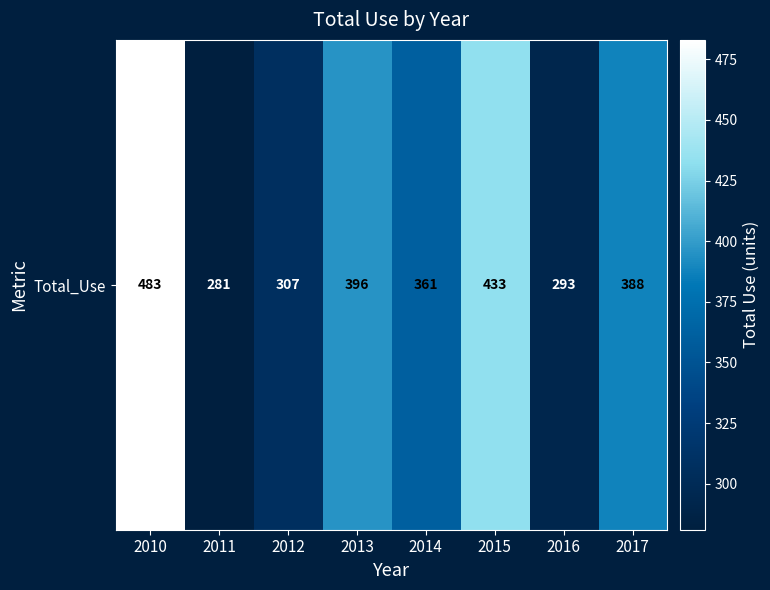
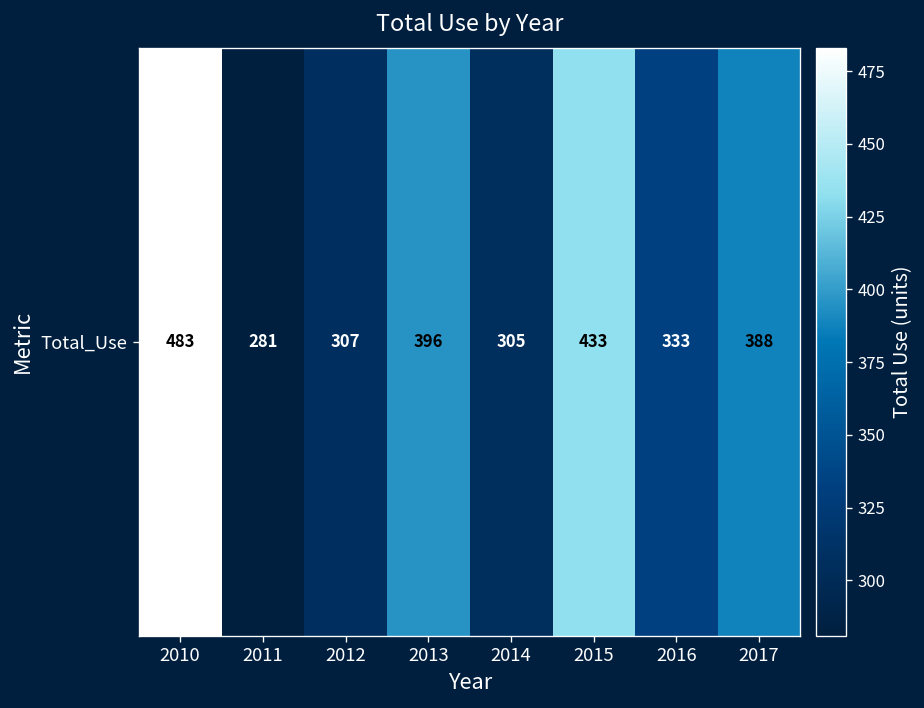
Total_Use, 2014: 361 -> 305
Total_Use, 2016: 293 -> 333
